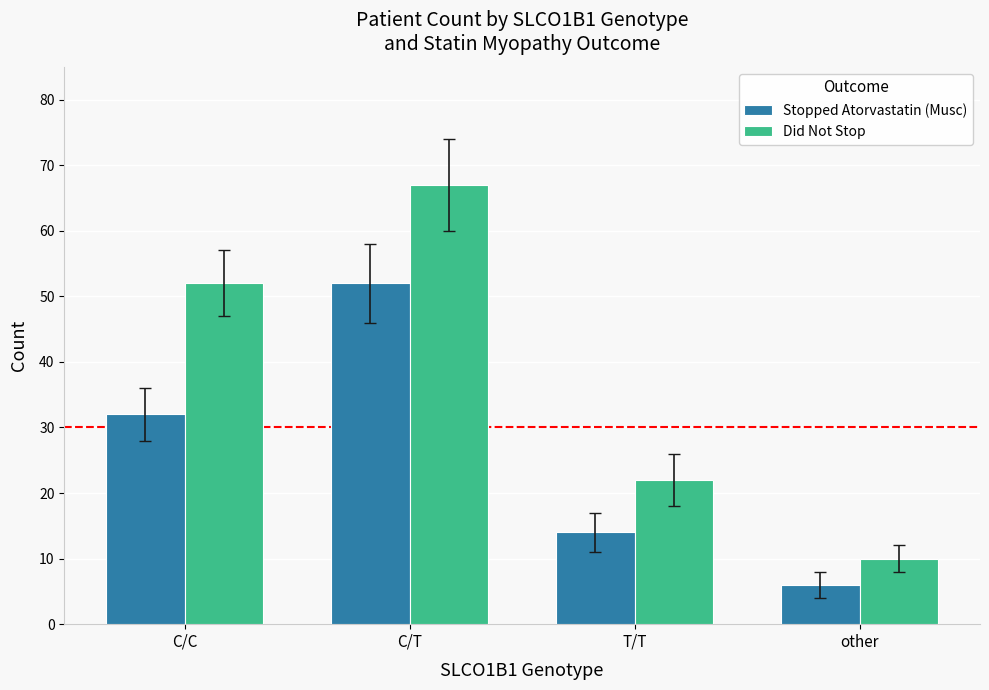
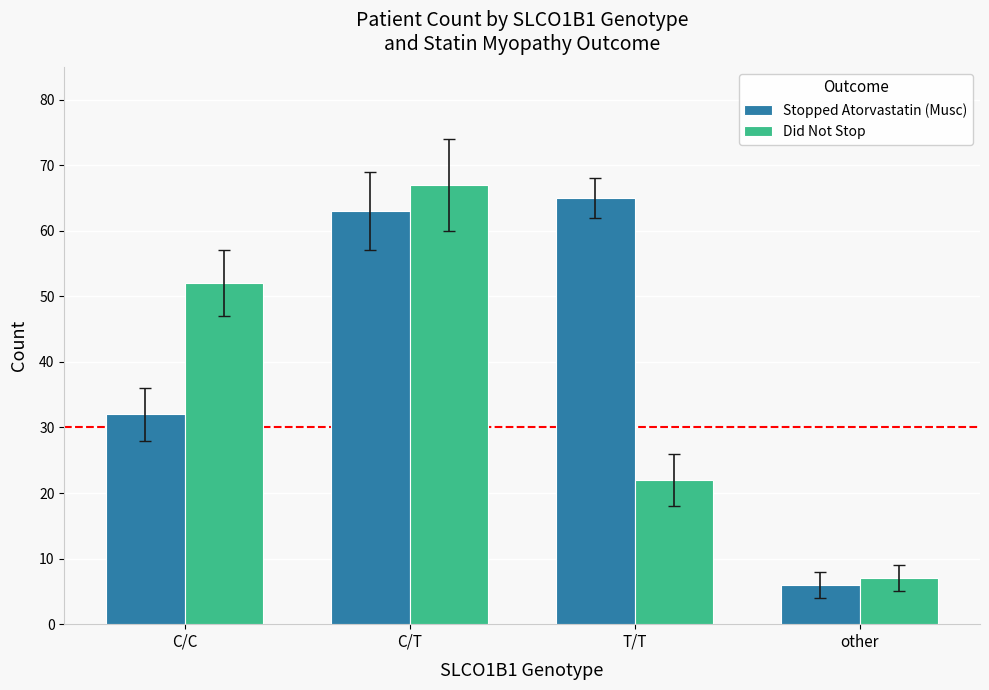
Stopped Atorvastatin (Musc), C/T: 52 -> 63
Stopped Atorvastatin (Musc), T/T: 14 -> 65
Did Not Stop, other: 10 -> 7
